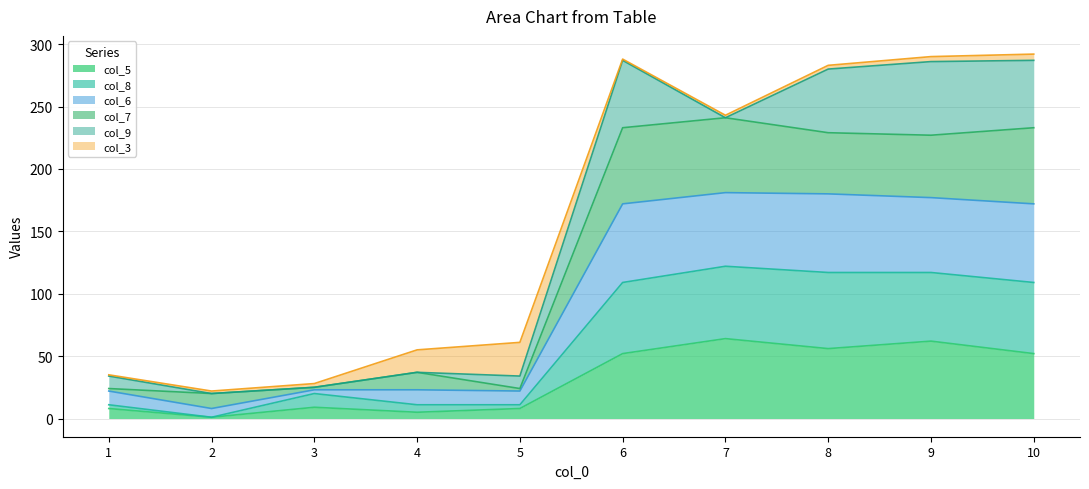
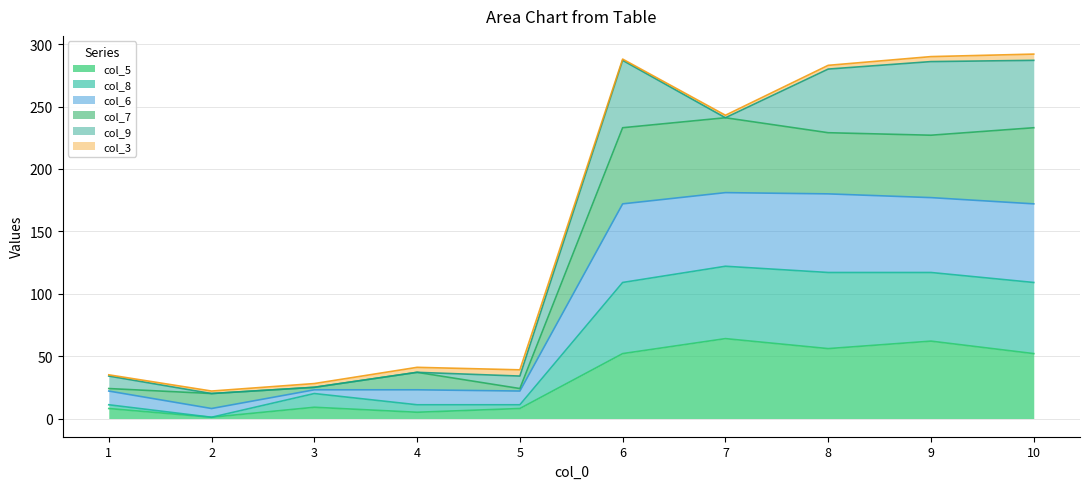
col_3, 4: 18 -> 4
col_3, 5: 27 -> 5
